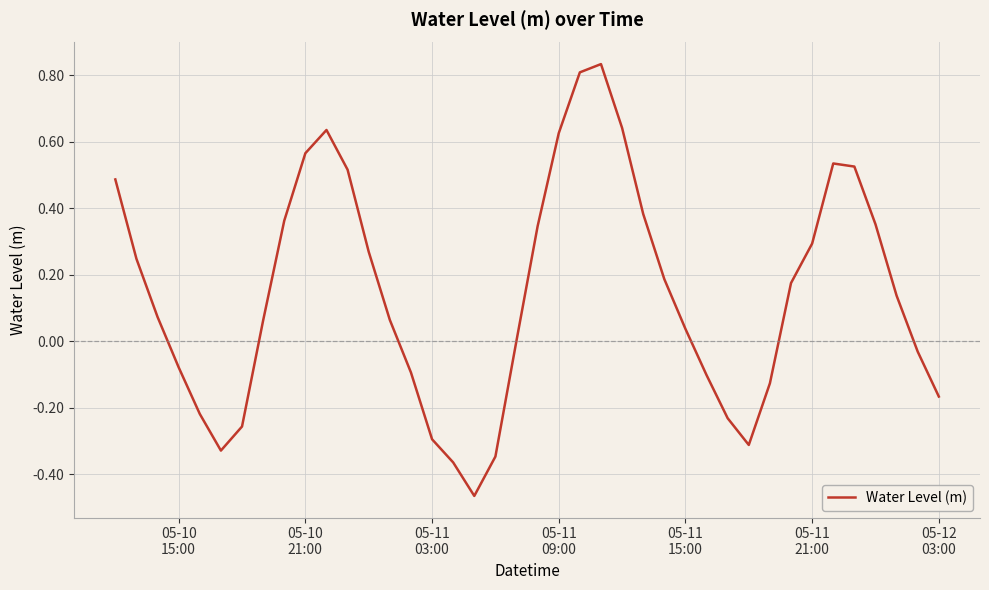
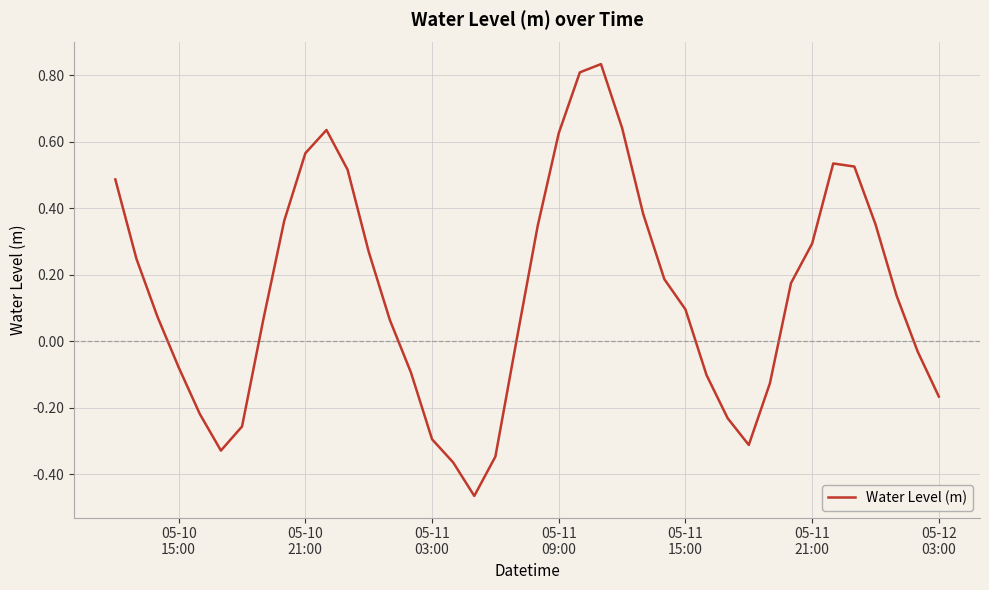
05-11 15:00: 0.04 -> 0.10
